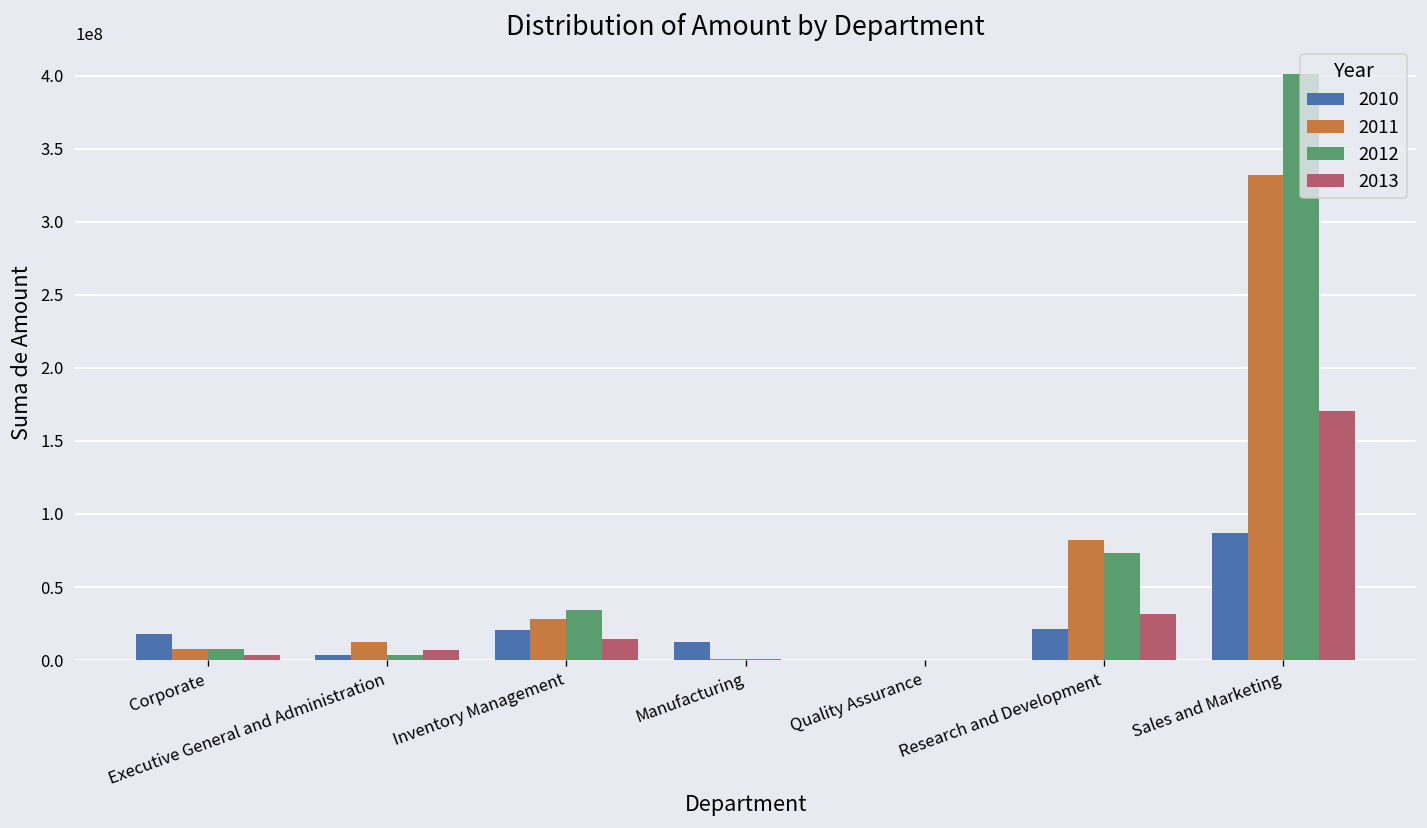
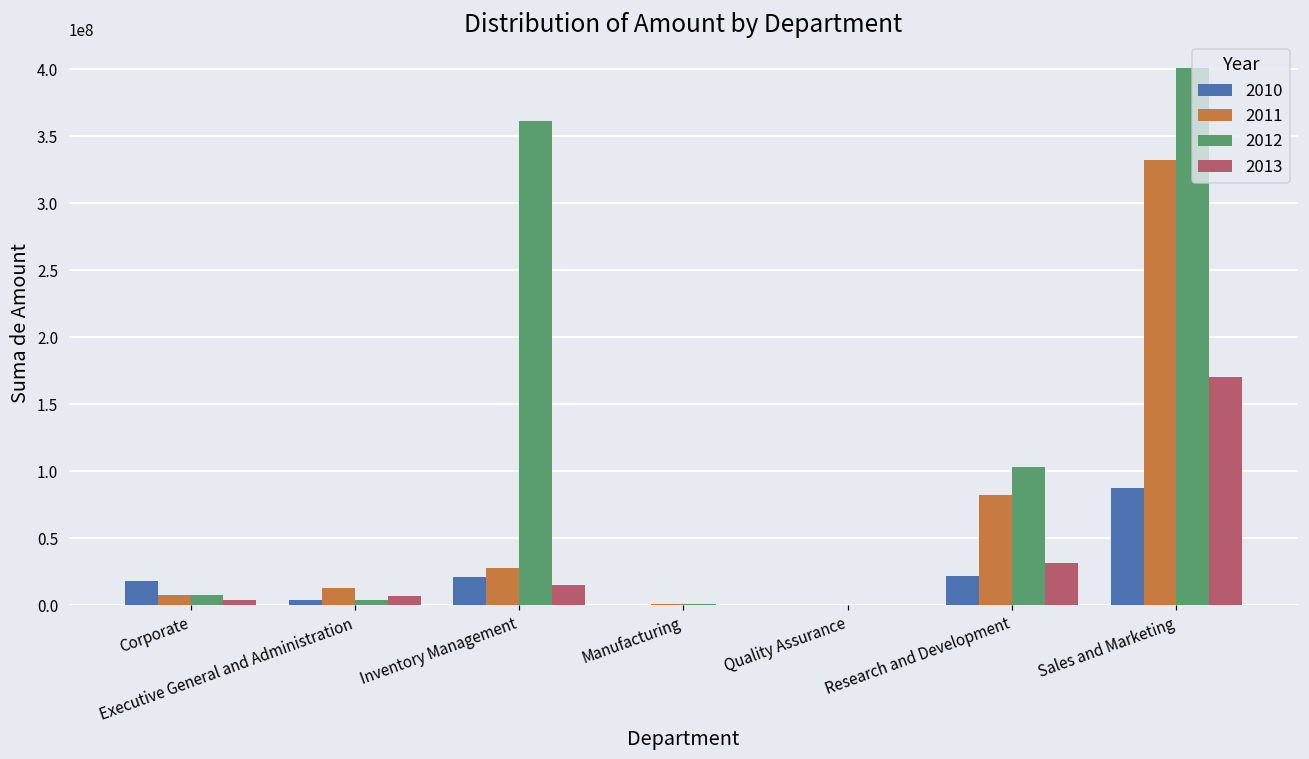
2012, Inventory Management: 34000000 -> 361000000
2010, Manufacturing: 12000000 -> 0
2012, Research and Development: 73000000 -> 103000000
